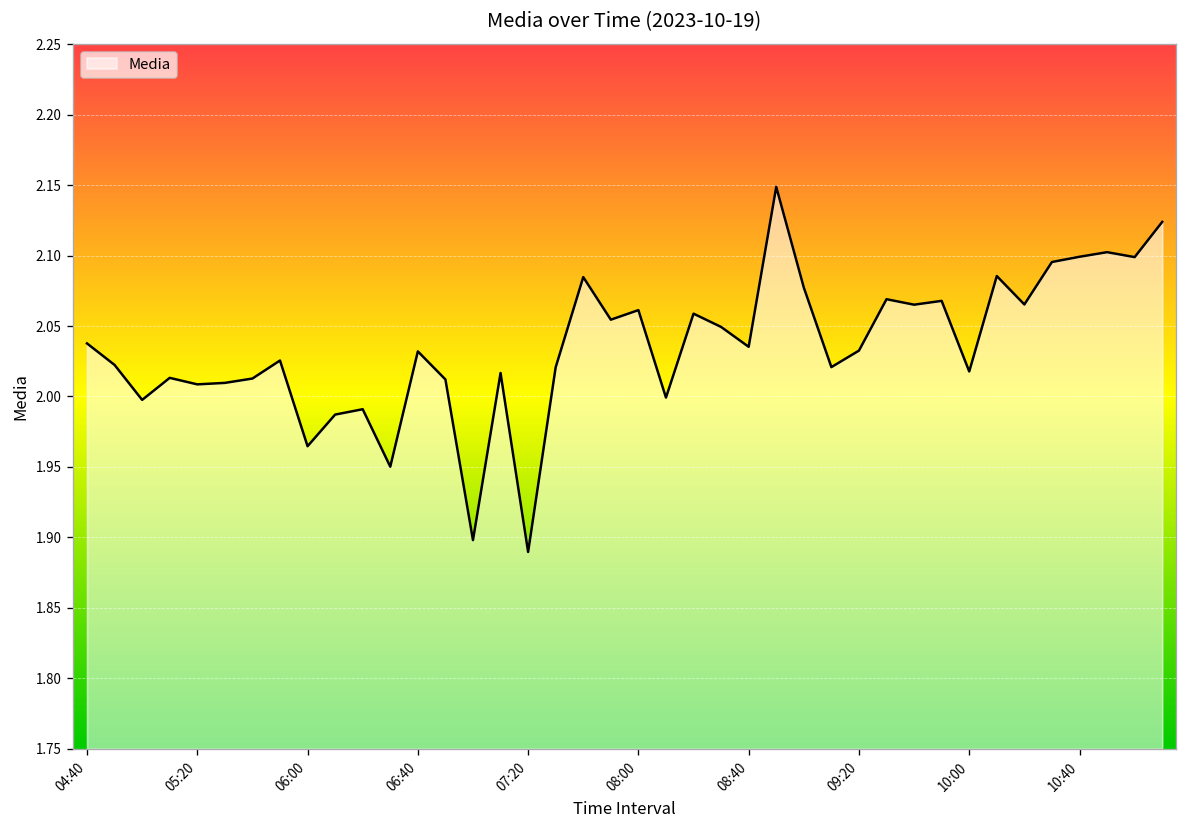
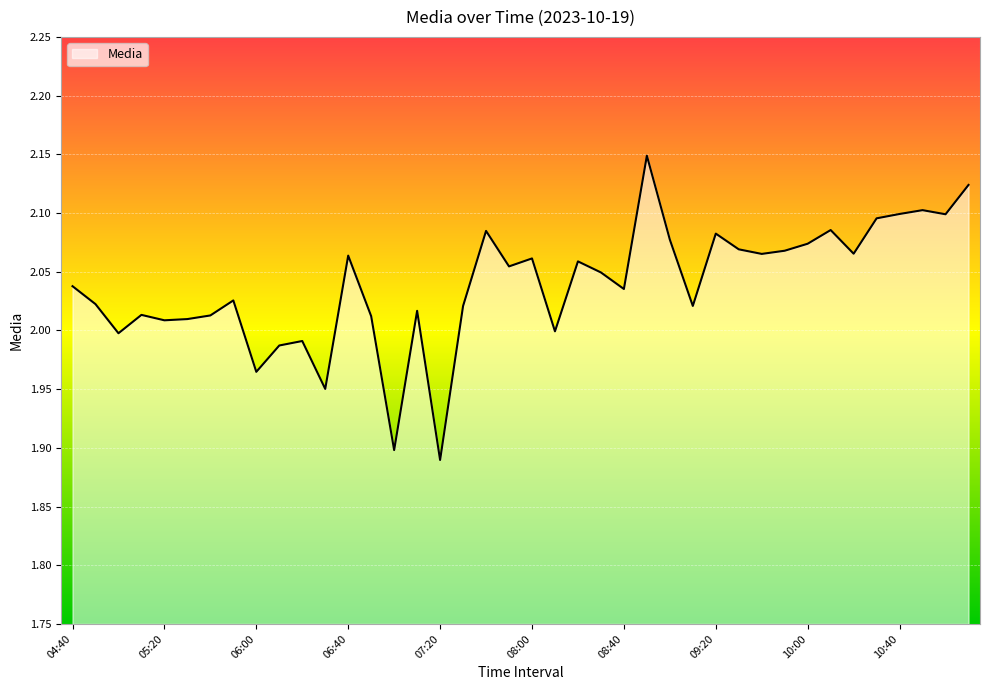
06:40: 2.032 -> 2.064
09:20: 2.033 -> 2.082
10:00: 2.018 -> 2.074
